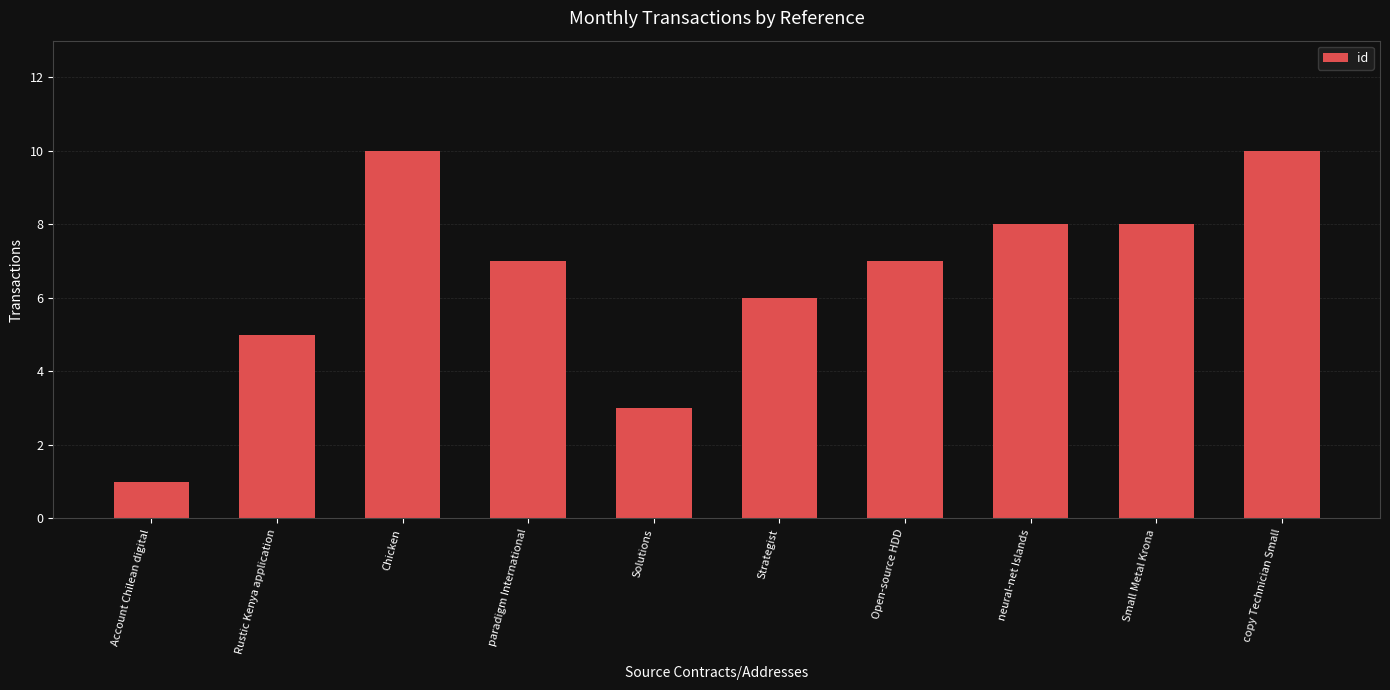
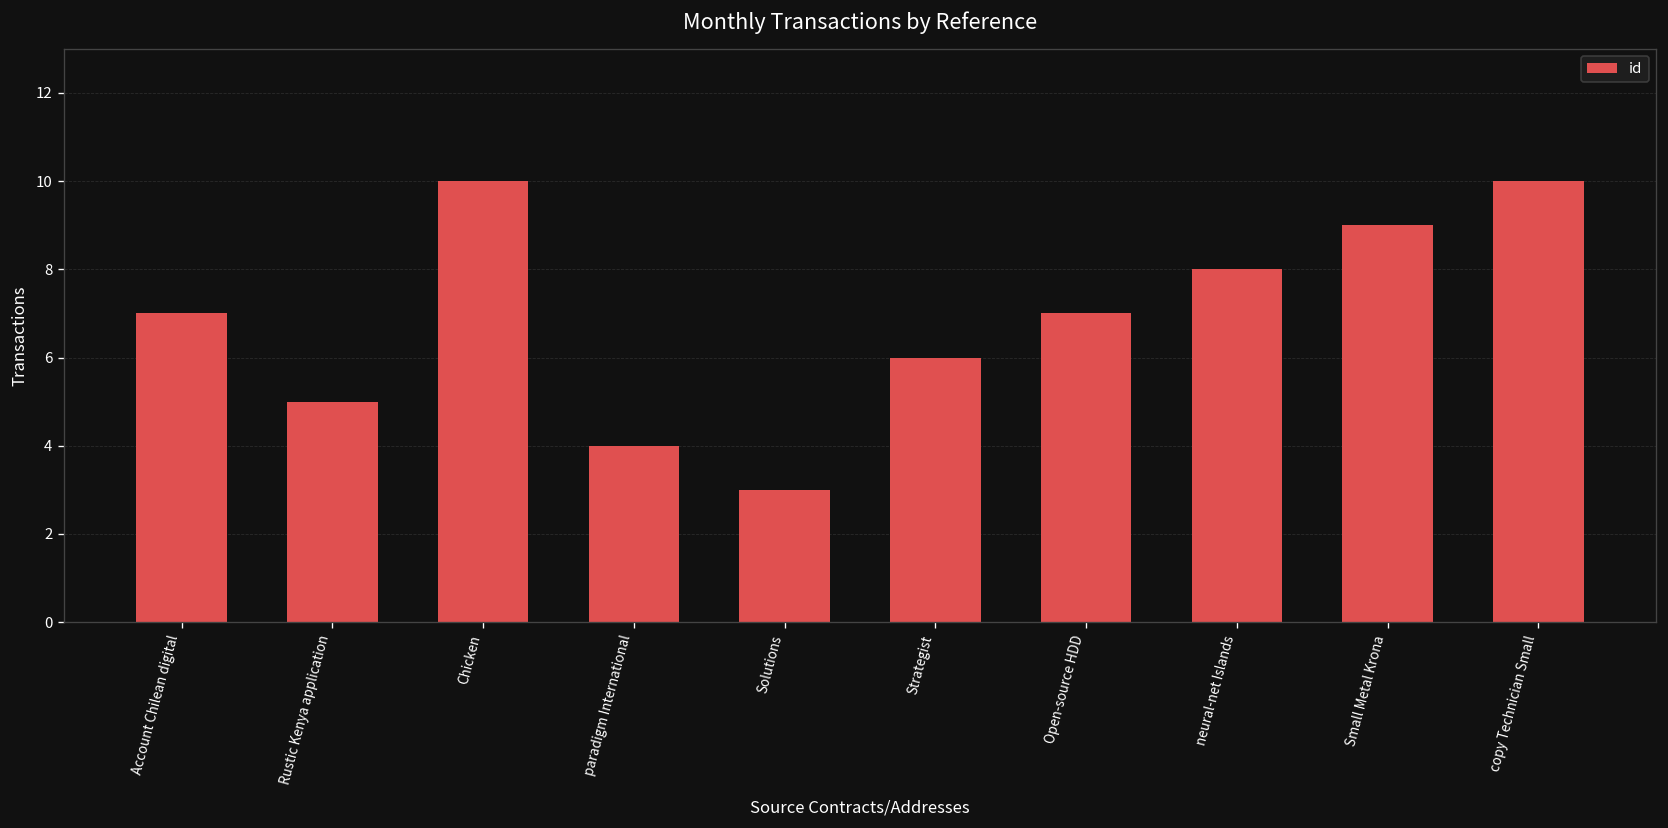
Account Chilean digital: 1 -> 7
paradigm International: 7 -> 4
Small Metal Krona: 8 -> 9
